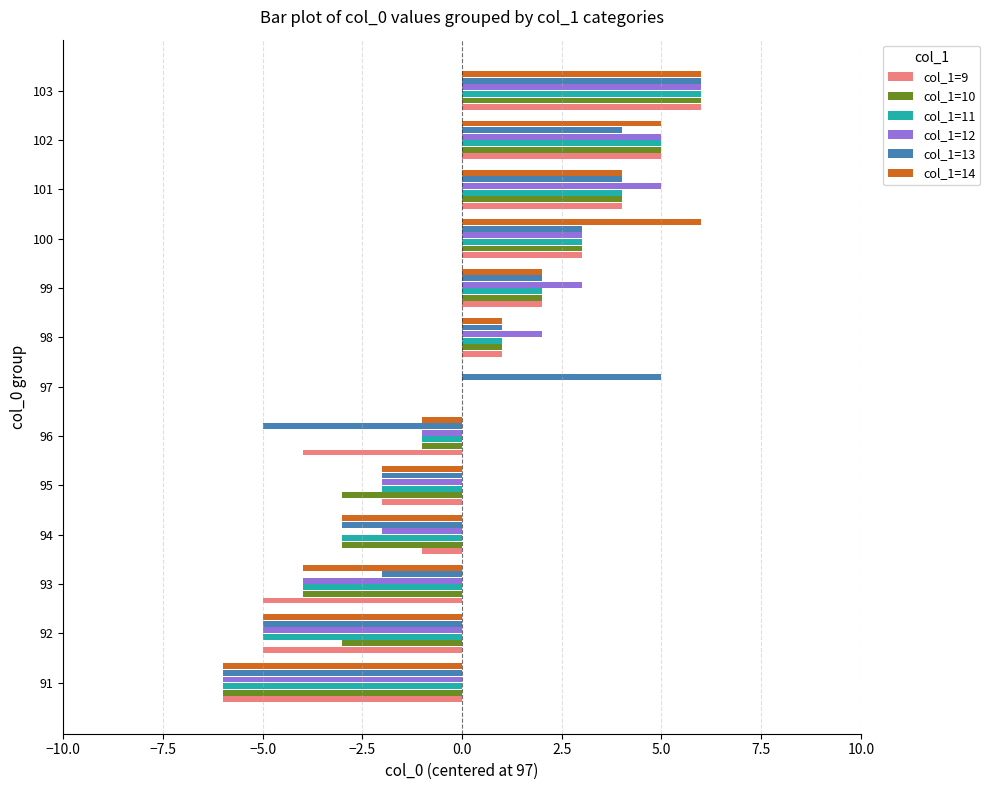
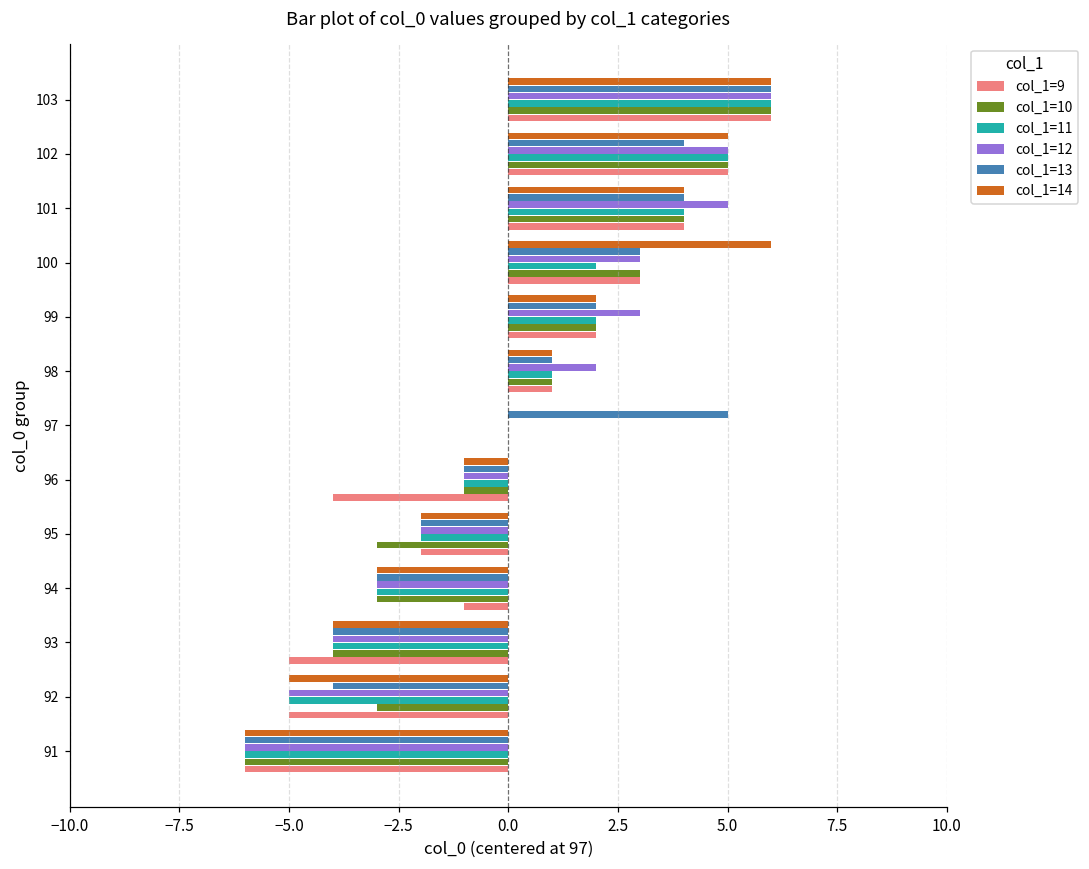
col_1=11, 100: 3.0 -> 2.0
col_1=13, 96: -5.0 -> -1.0
col_1=12, 94: -2.0 -> -3.0
col_1=13, 93: -2.0 -> -4.0
col_1=13, 92: -5.0 -> -4.0
